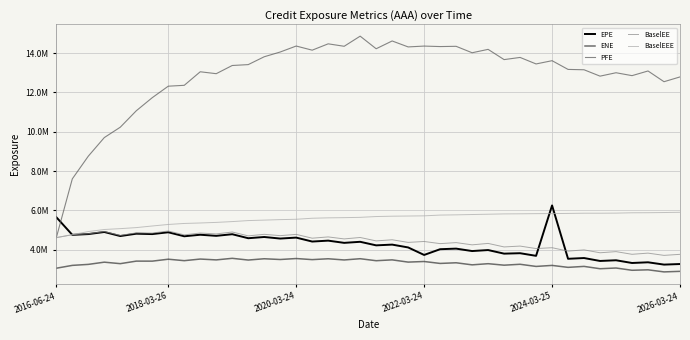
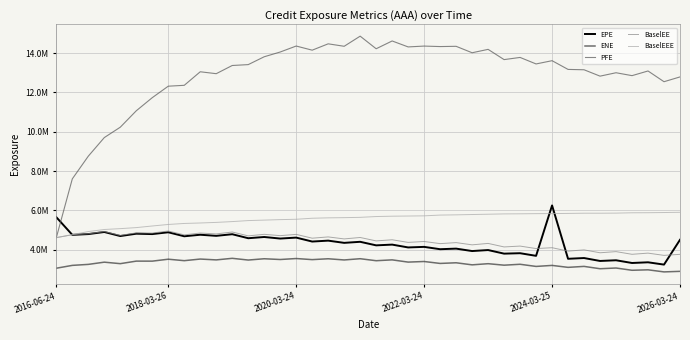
EPE, 2022-03-24: 3700000 -> 4200000
EPE, 2026-03-24: 3300000 -> 4500000
